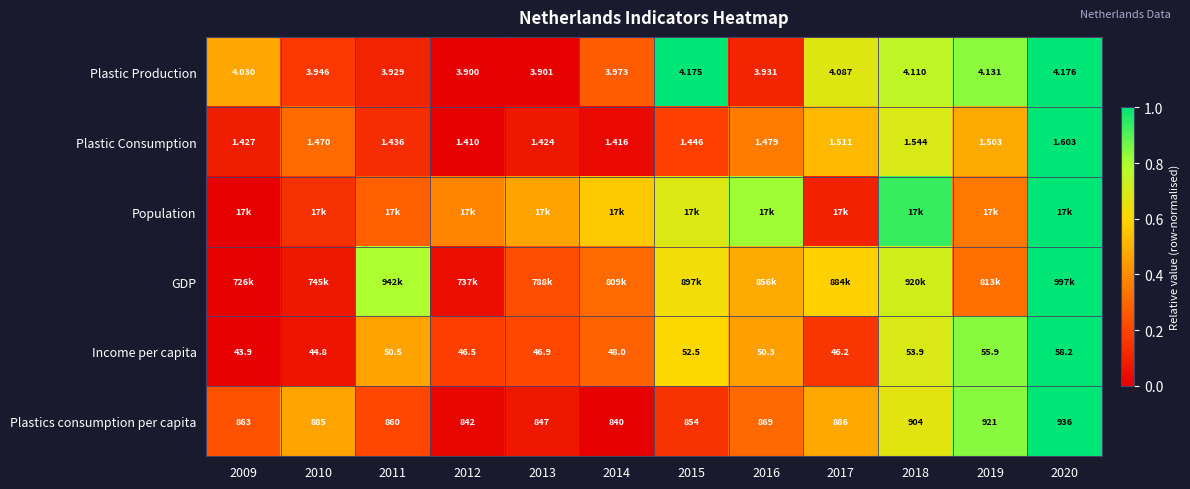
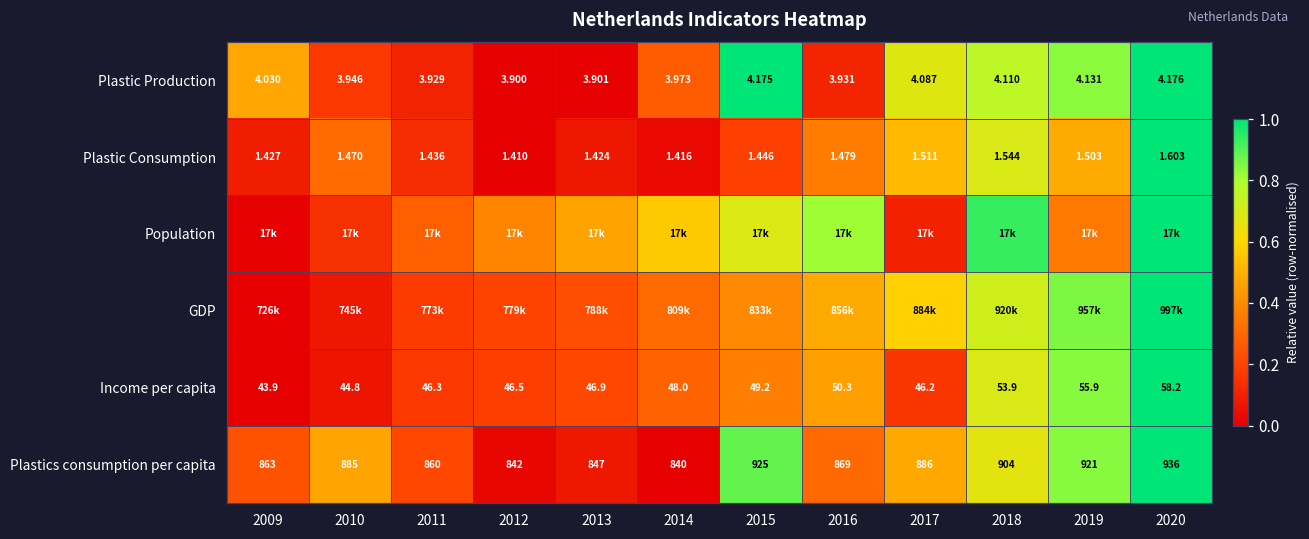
GDP, 2011: 942k -> 773k
GDP, 2012: 737k -> 779k
GDP, 2015: 897k -> 833k
GDP, 2019: 813k -> 957k
Income per capita, 2011: 50.5 -> 46.3
Income per capita, 2015: 52.5 -> 49.2
Plastics consumption per capita, 2015: 854 -> 925
